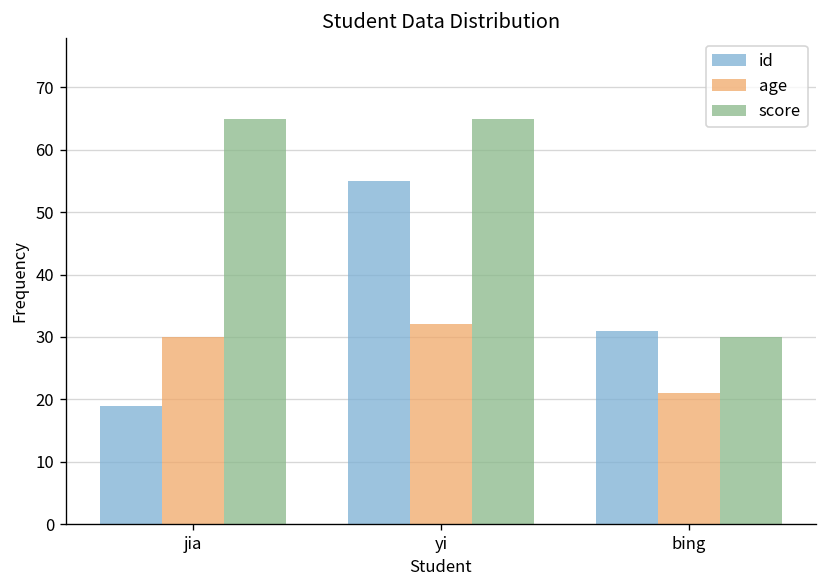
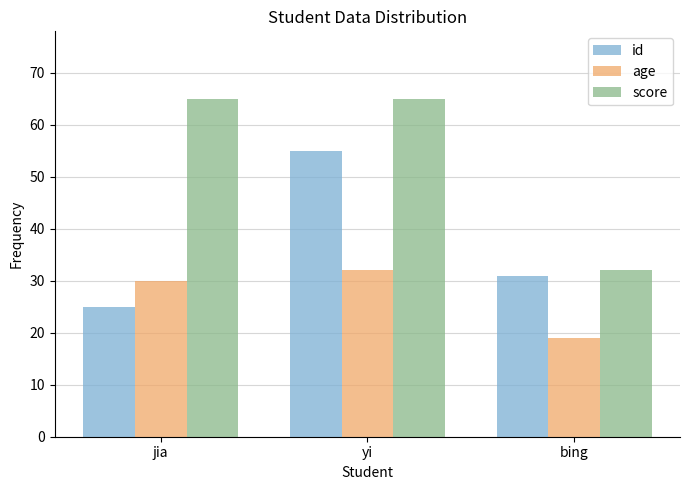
id, jia: 19 -> 25
age, bing: 21 -> 19
score, bing: 30 -> 32
